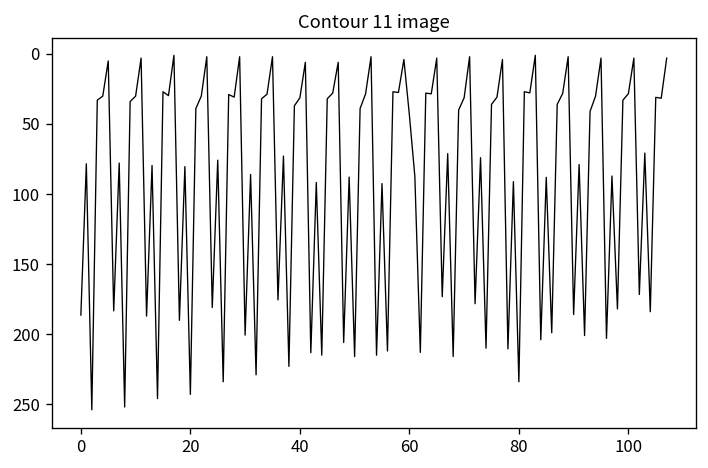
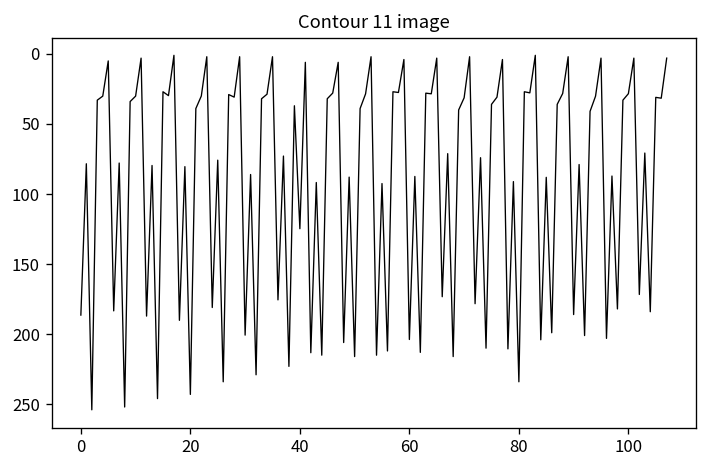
40: 31 -> 125
60: 43 -> 204
